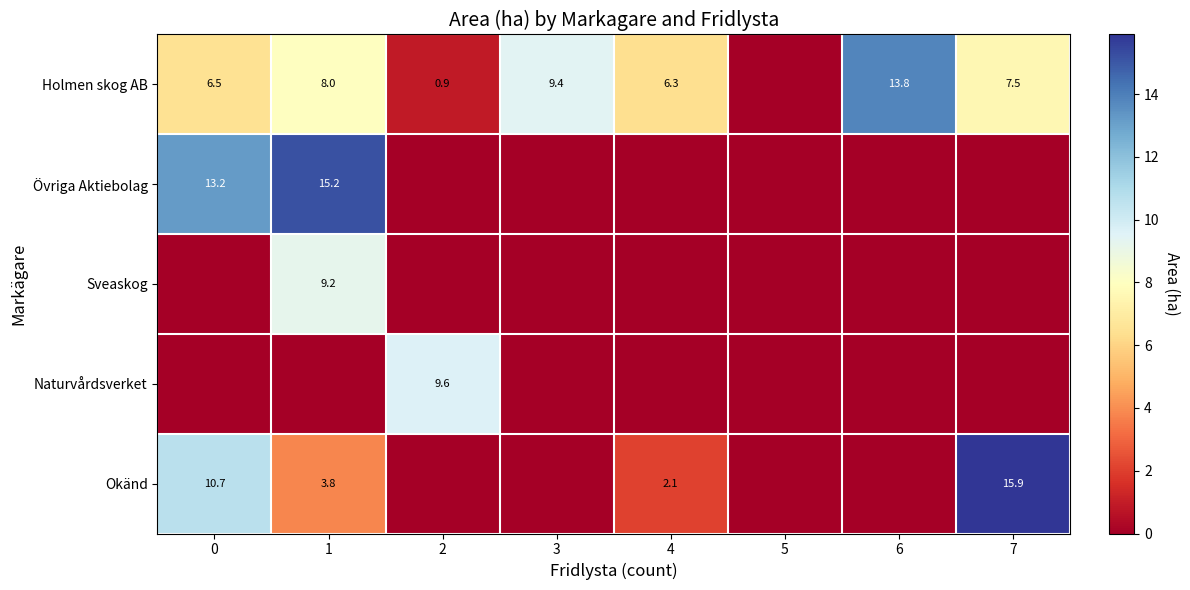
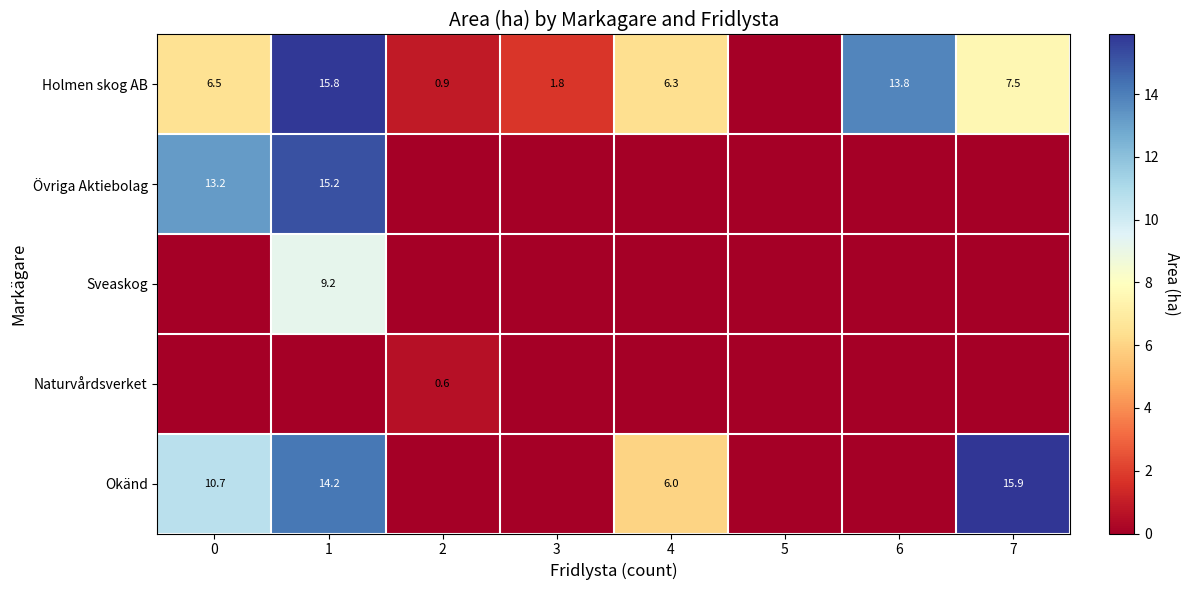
Holmen skog AB, 1: 8.0 -> 15.8
Holmen skog AB, 3: 9.4 -> 1.8
Naturvårdsverket, 2: 9.6 -> 0.6
Okänd, 1: 3.8 -> 14.2
Okänd, 4: 2.1 -> 6.0
